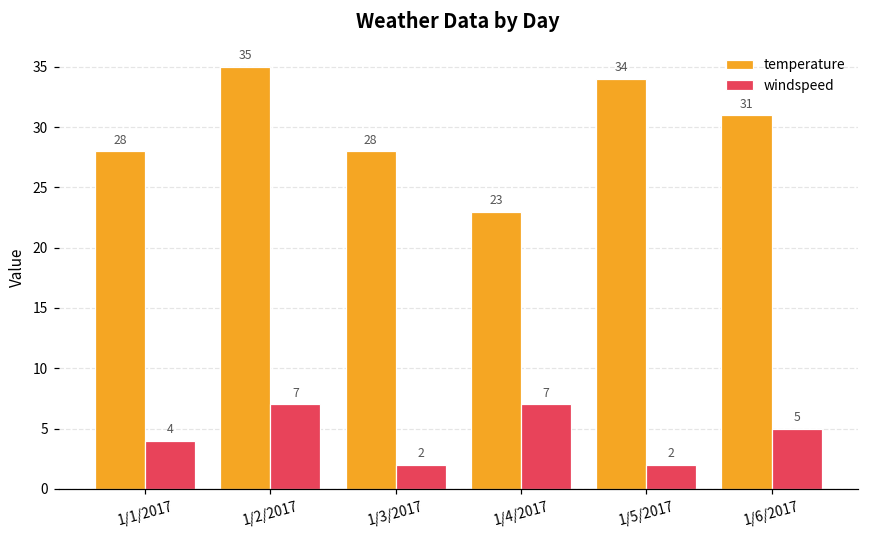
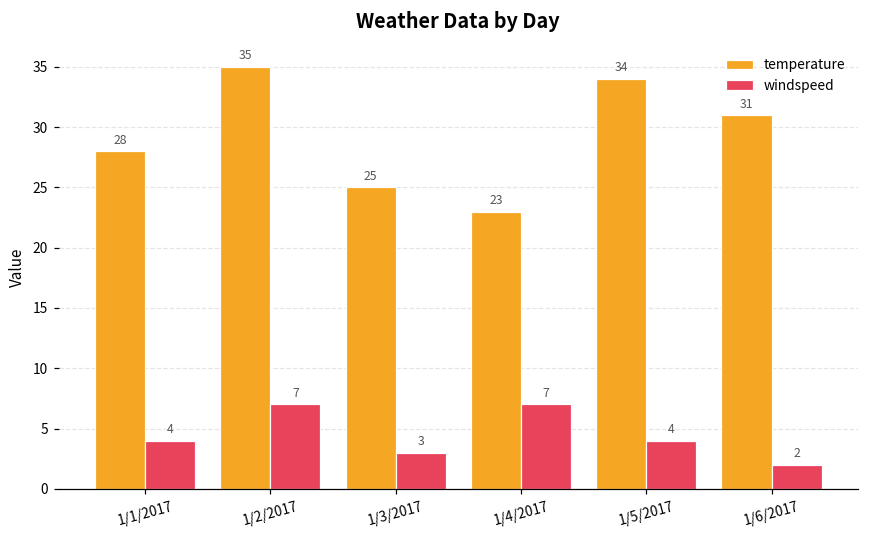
temperature, 1/3/2017: 28 -> 25
windspeed, 1/3/2017: 2 -> 3
windspeed, 1/5/2017: 2 -> 4
windspeed, 1/6/2017: 5 -> 2
